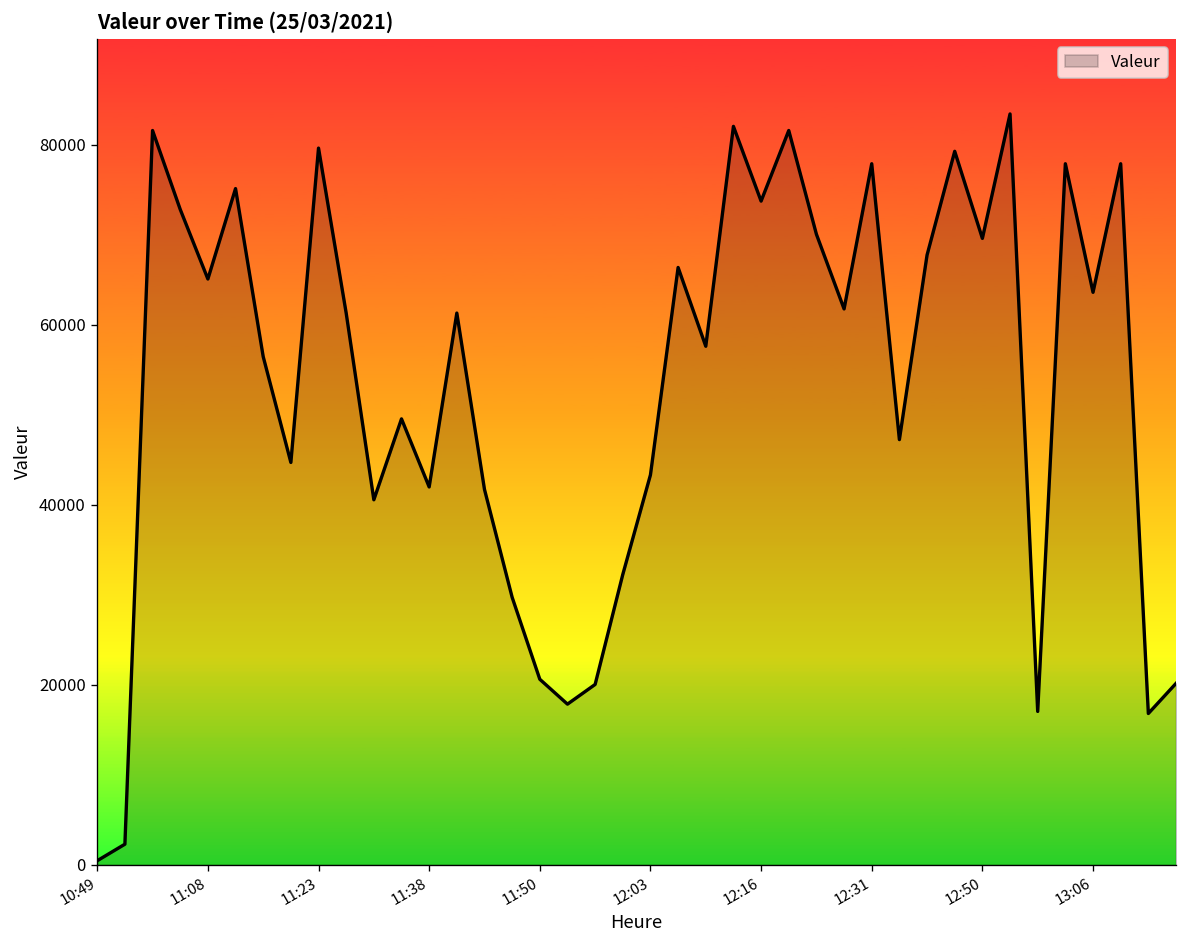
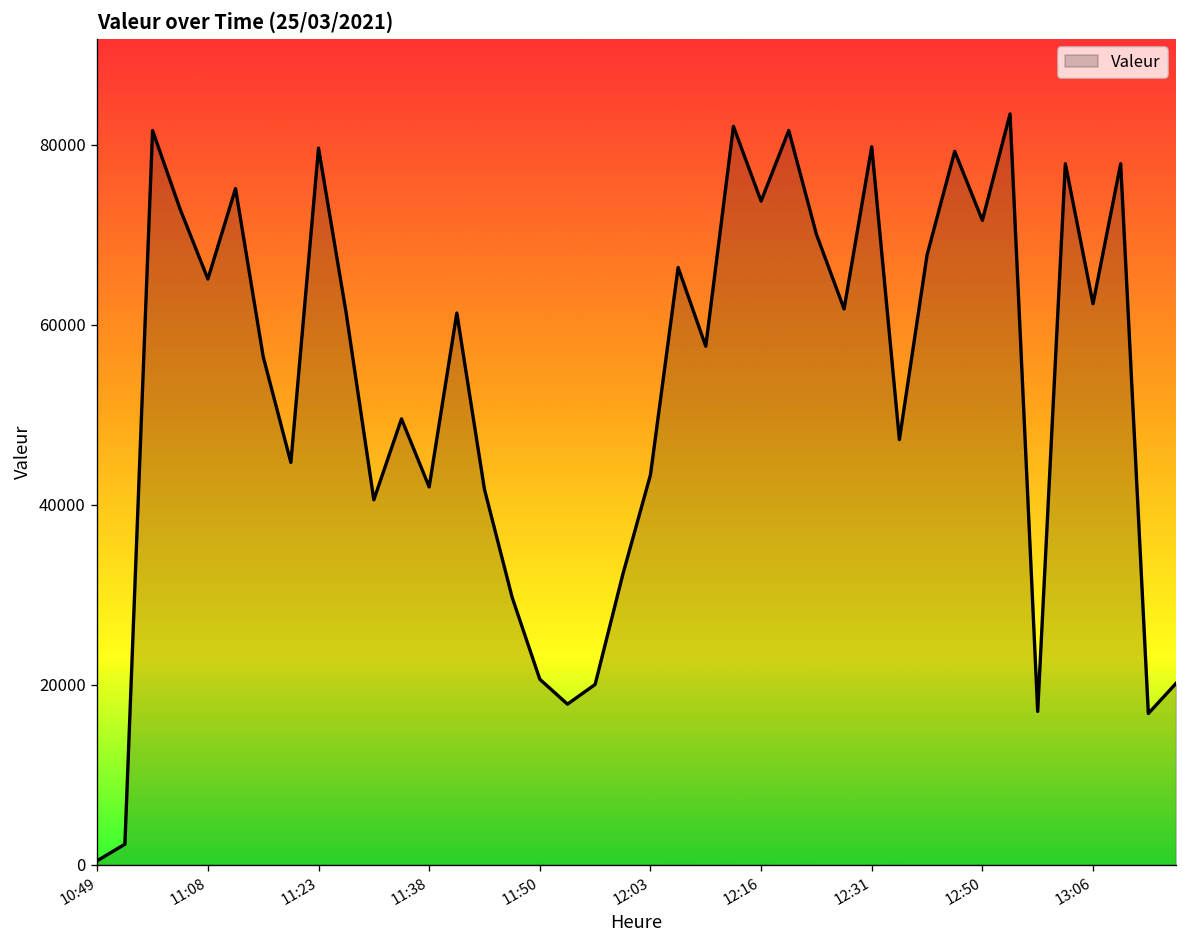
12:31: 78000 -> 80000
12:50: 70000 -> 72000
13:06: 64000 -> 62000
